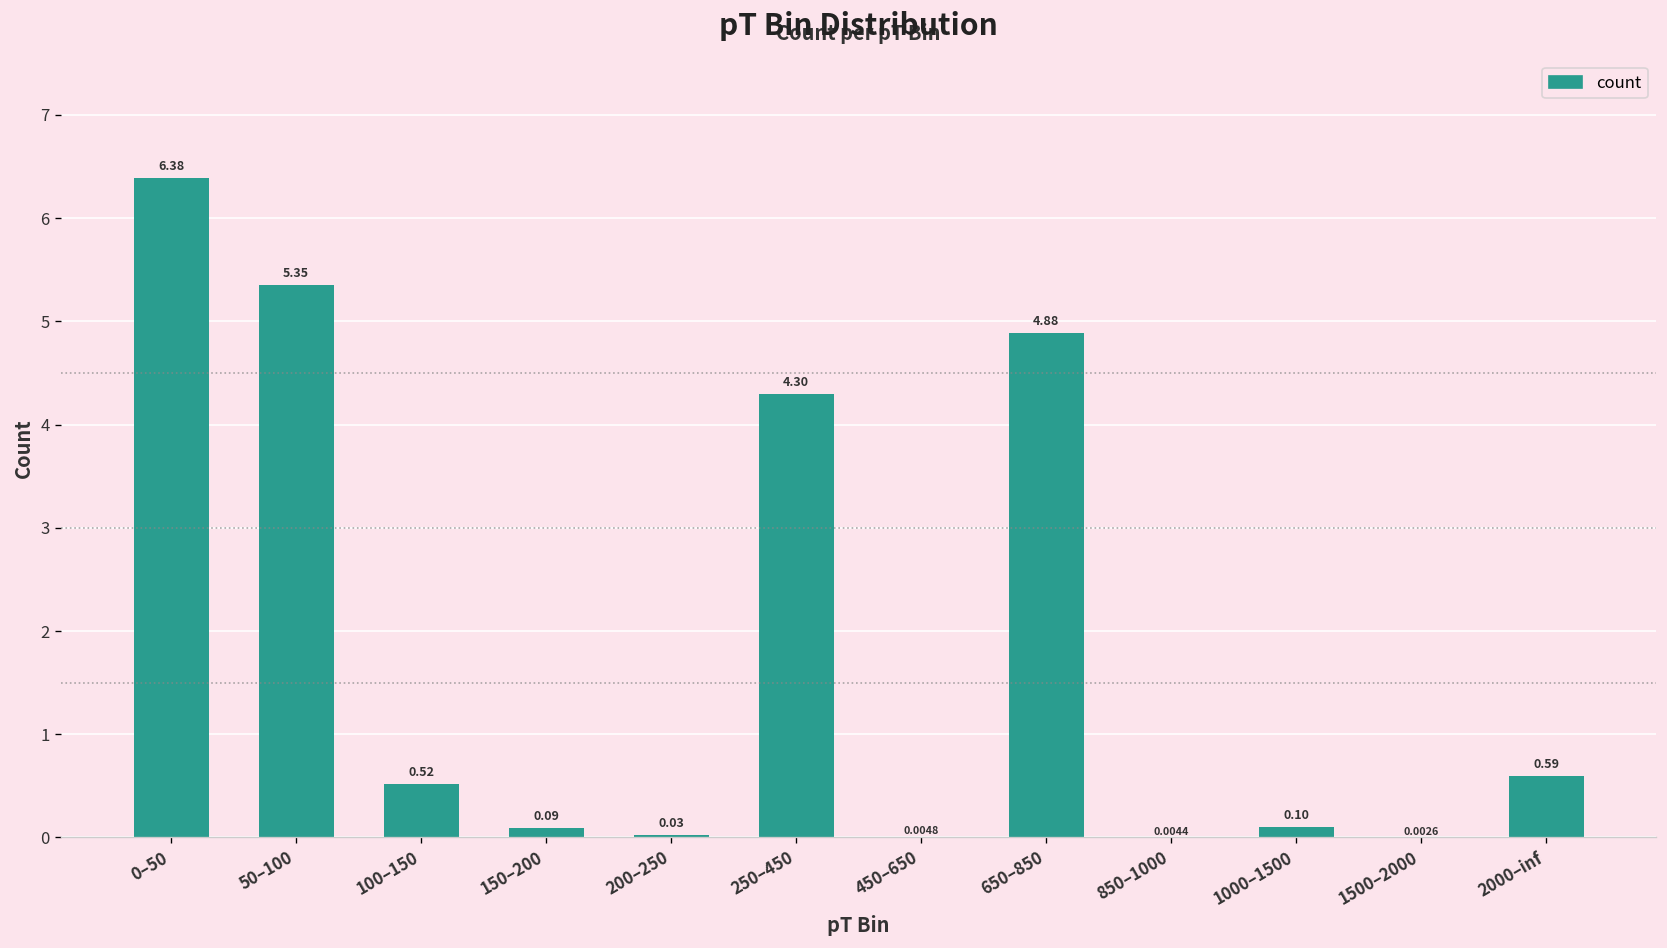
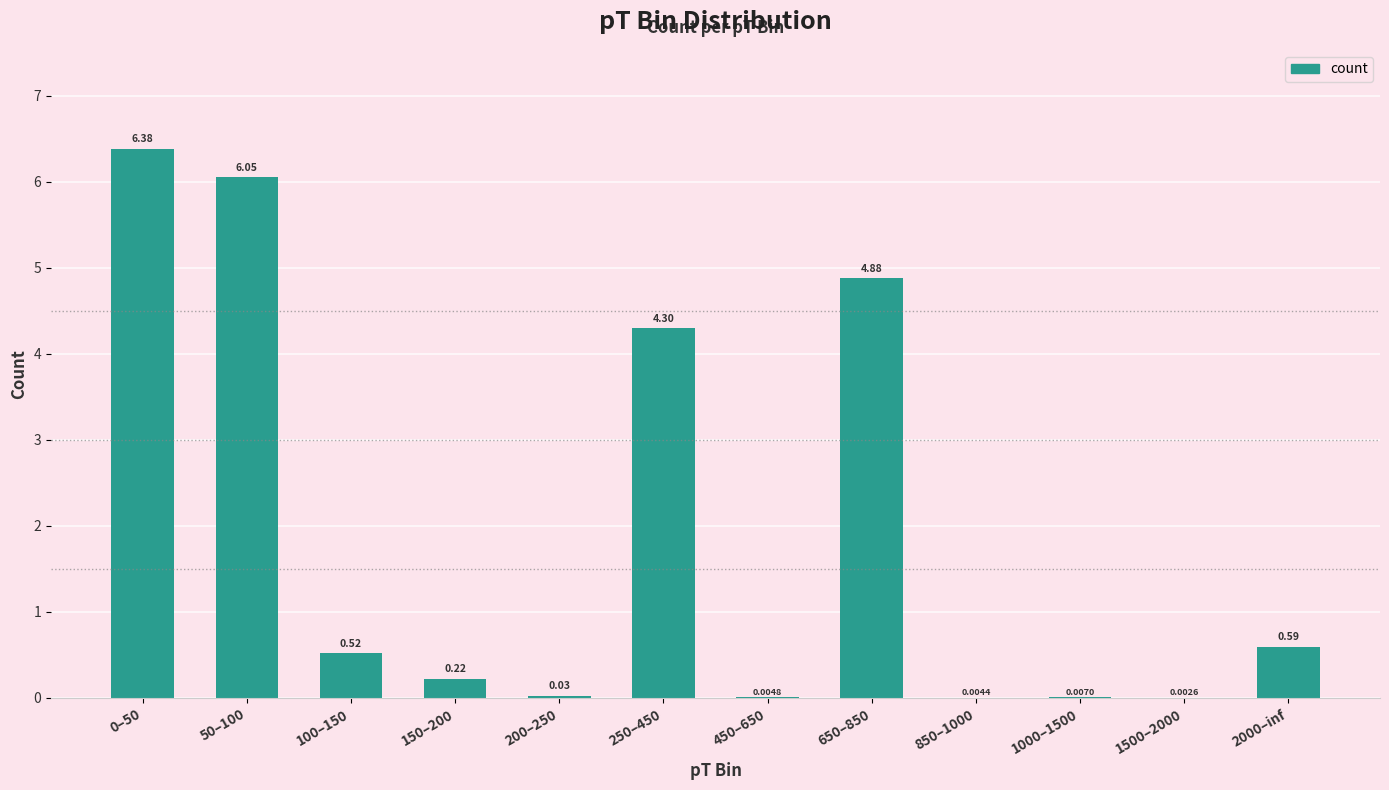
50–100: 5.35 -> 6.05
150–200: 0.09 -> 0.22
1000–1500: 0.10 -> 0.0070
